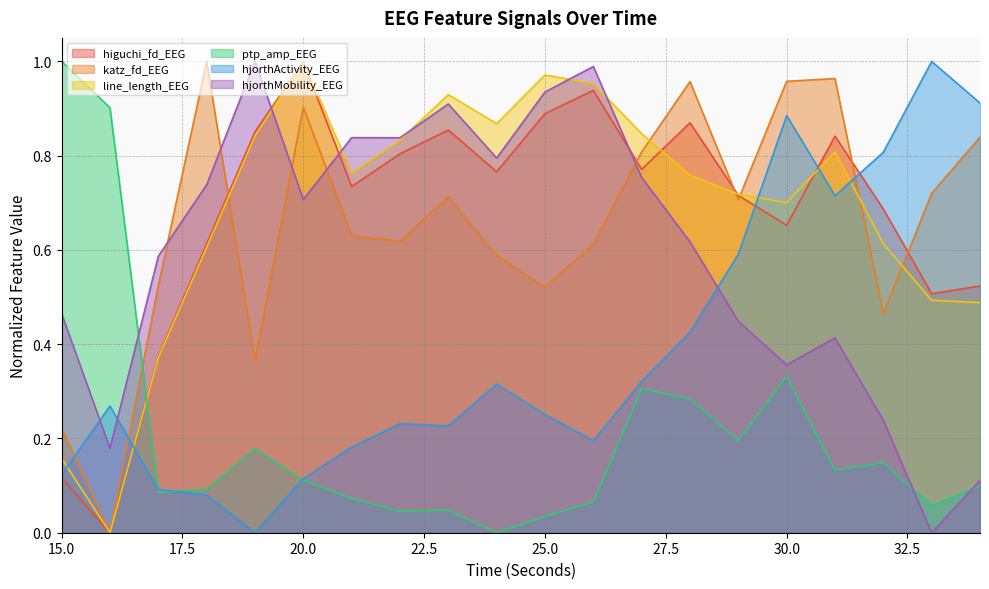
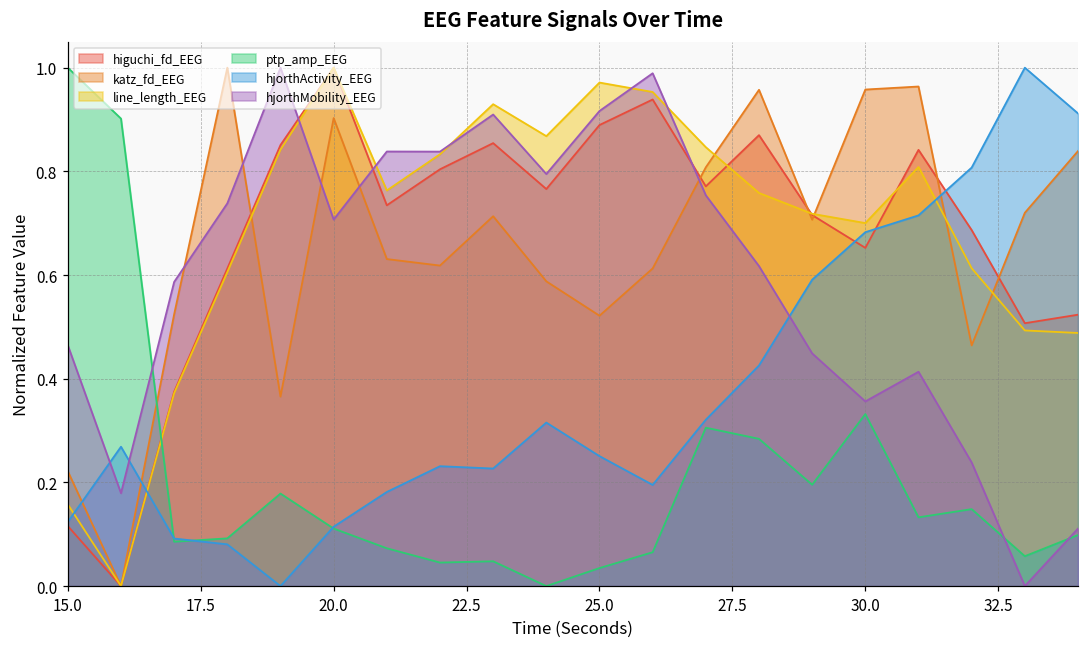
hjorthMobility_EEG, 25.0: 0.94 -> 0.92
hjorthActivity_EEG, 30.0: 0.89 -> 0.68
